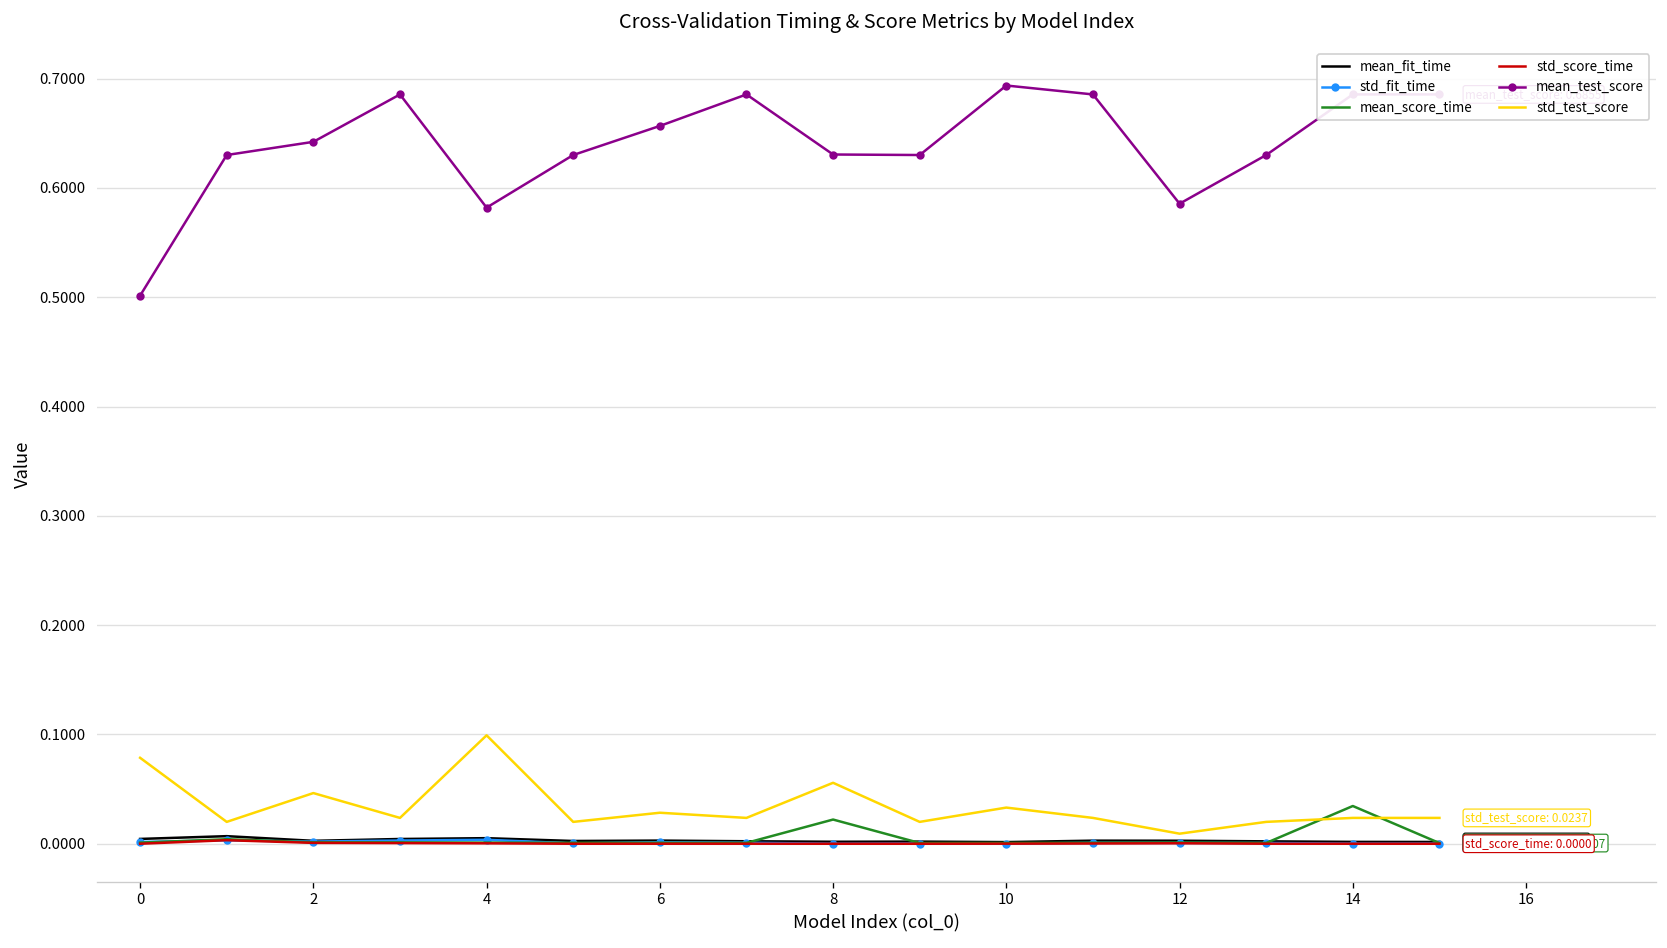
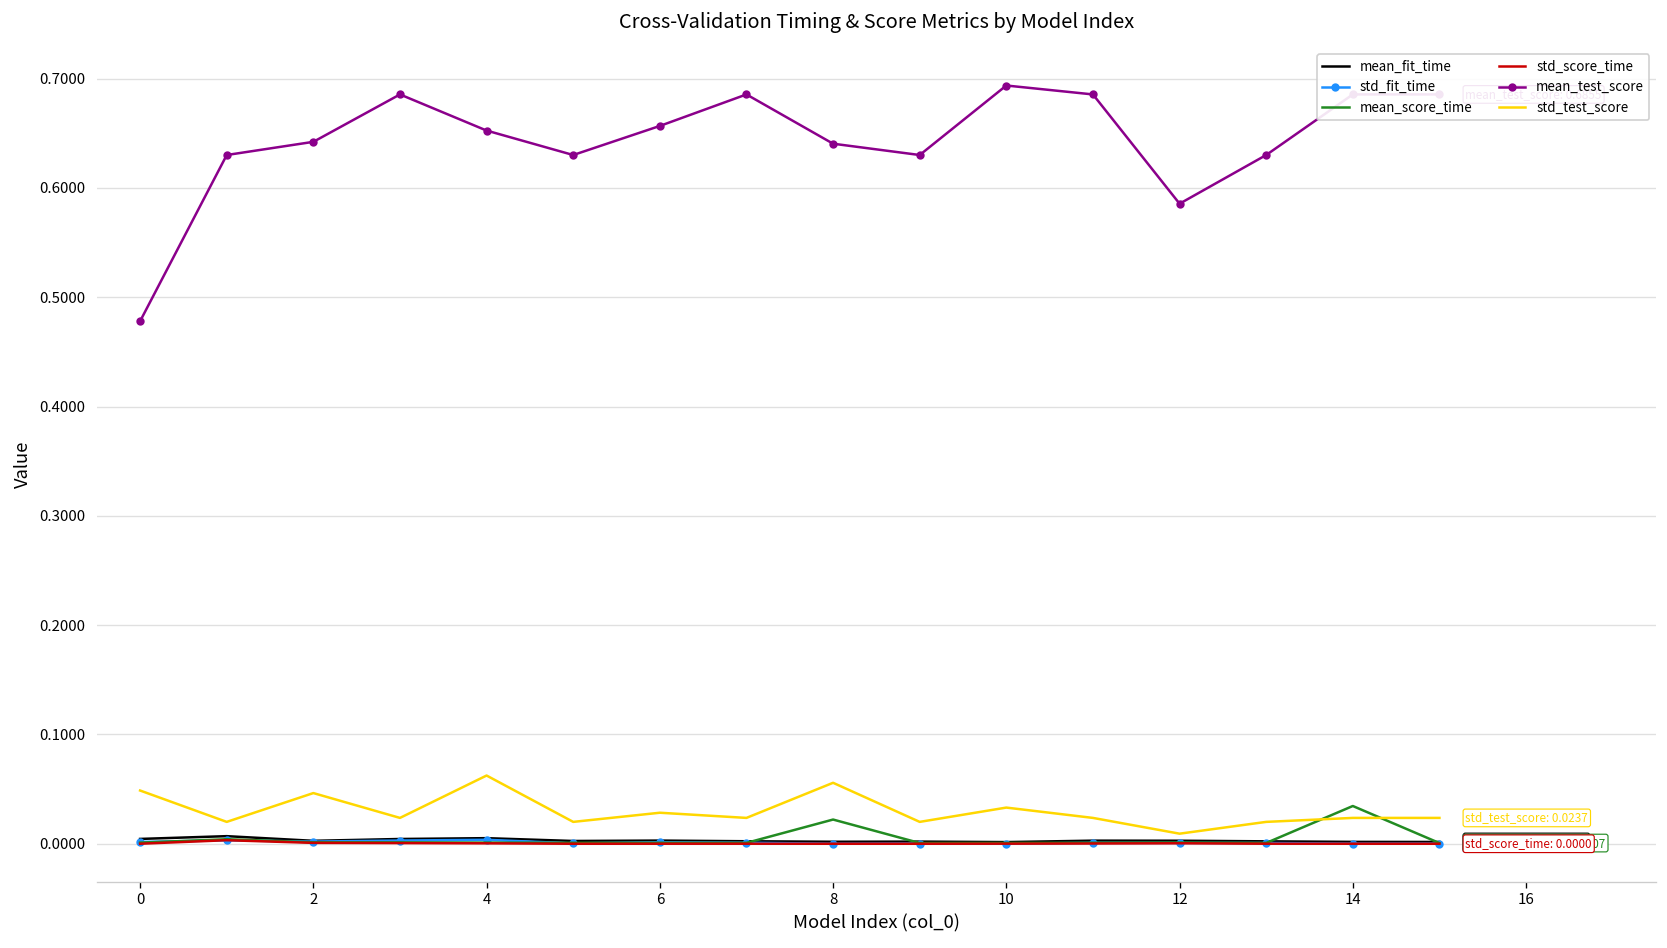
mean_test_score, 0: 0.50 -> 0.48
std_test_score, 0: 0.08 -> 0.05
mean_test_score, 4: 0.58 -> 0.65
std_test_score, 4: 0.10 -> 0.06
mean_test_score, 8: 0.63 -> 0.64
